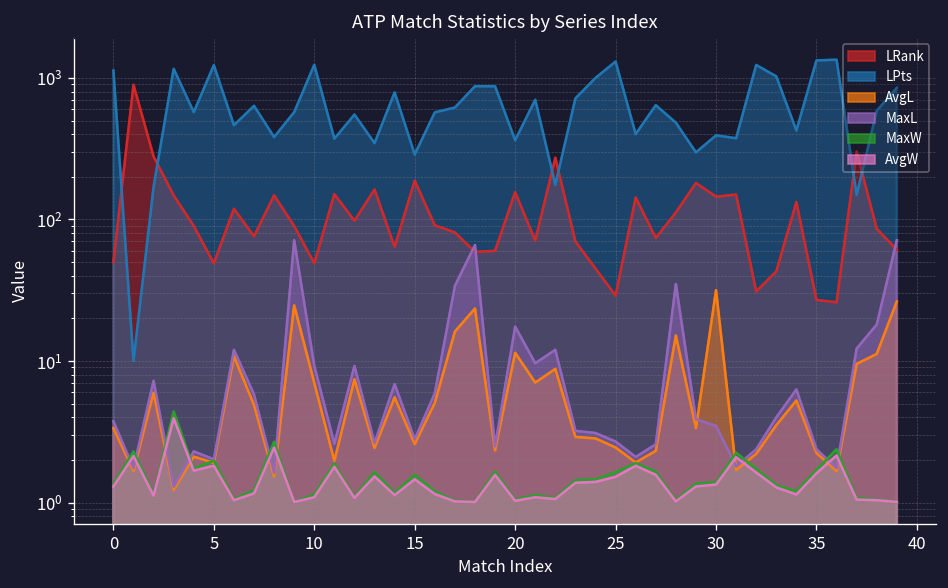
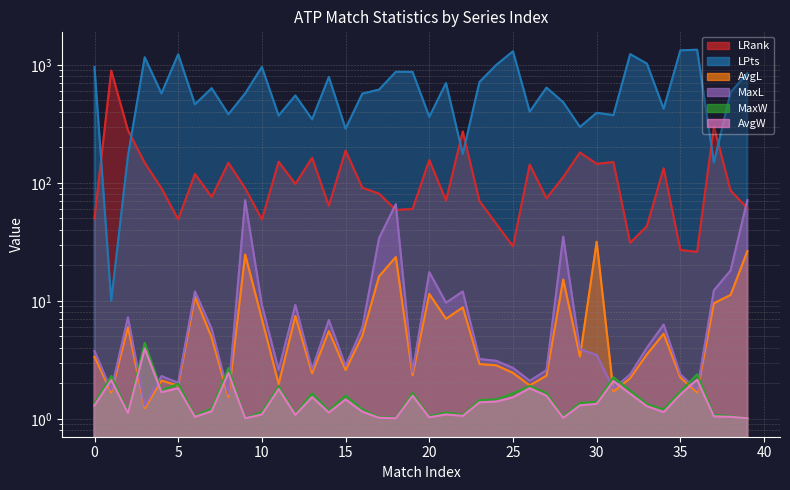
LPts, 0: 1100 -> 1000
LPts, 10: 1200 -> 1000
